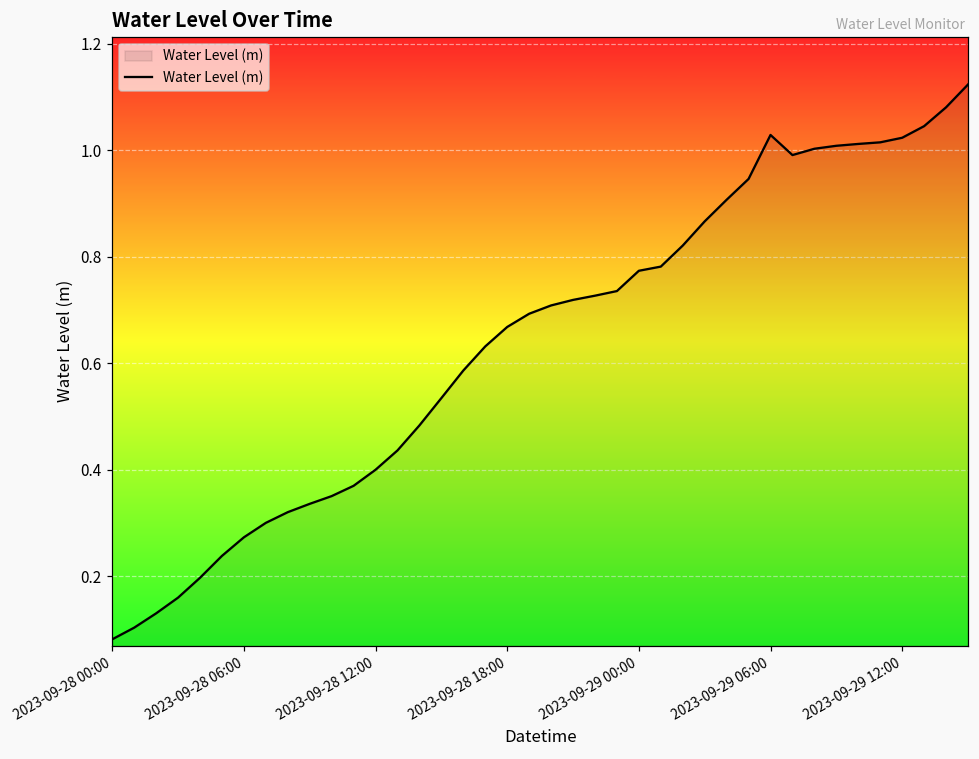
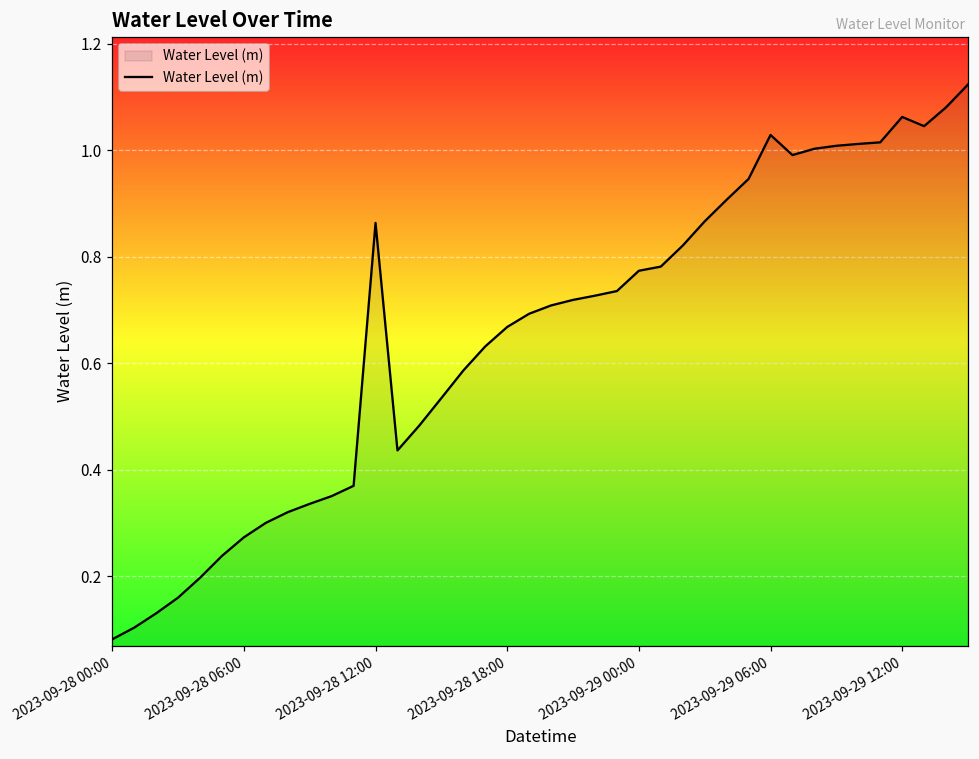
2023-09-28 12:00: 0.40 -> 0.86
2023-09-29 12:00: 1.02 -> 1.06
